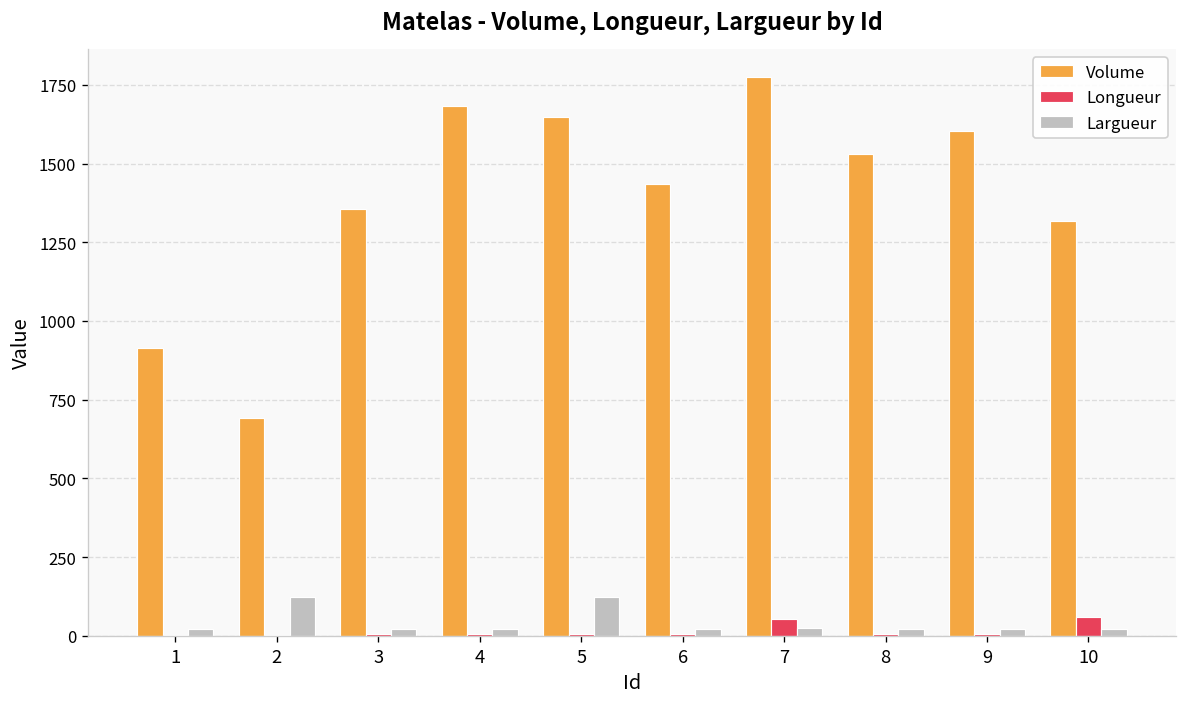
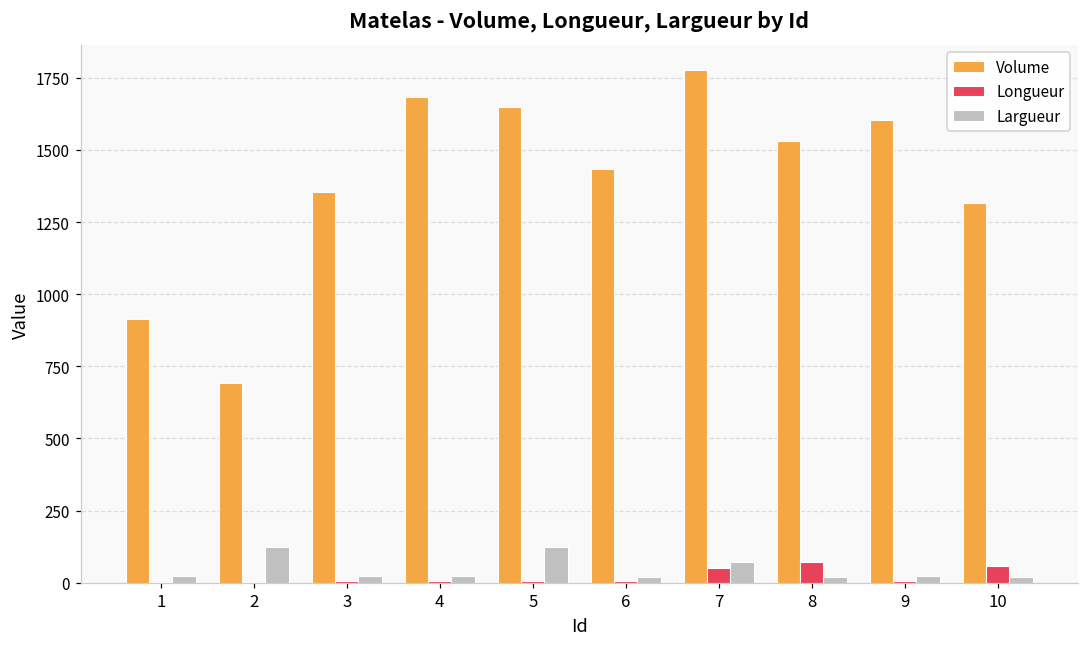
Largueur, 7: 20 -> 70
Longueur, 8: 10 -> 70
